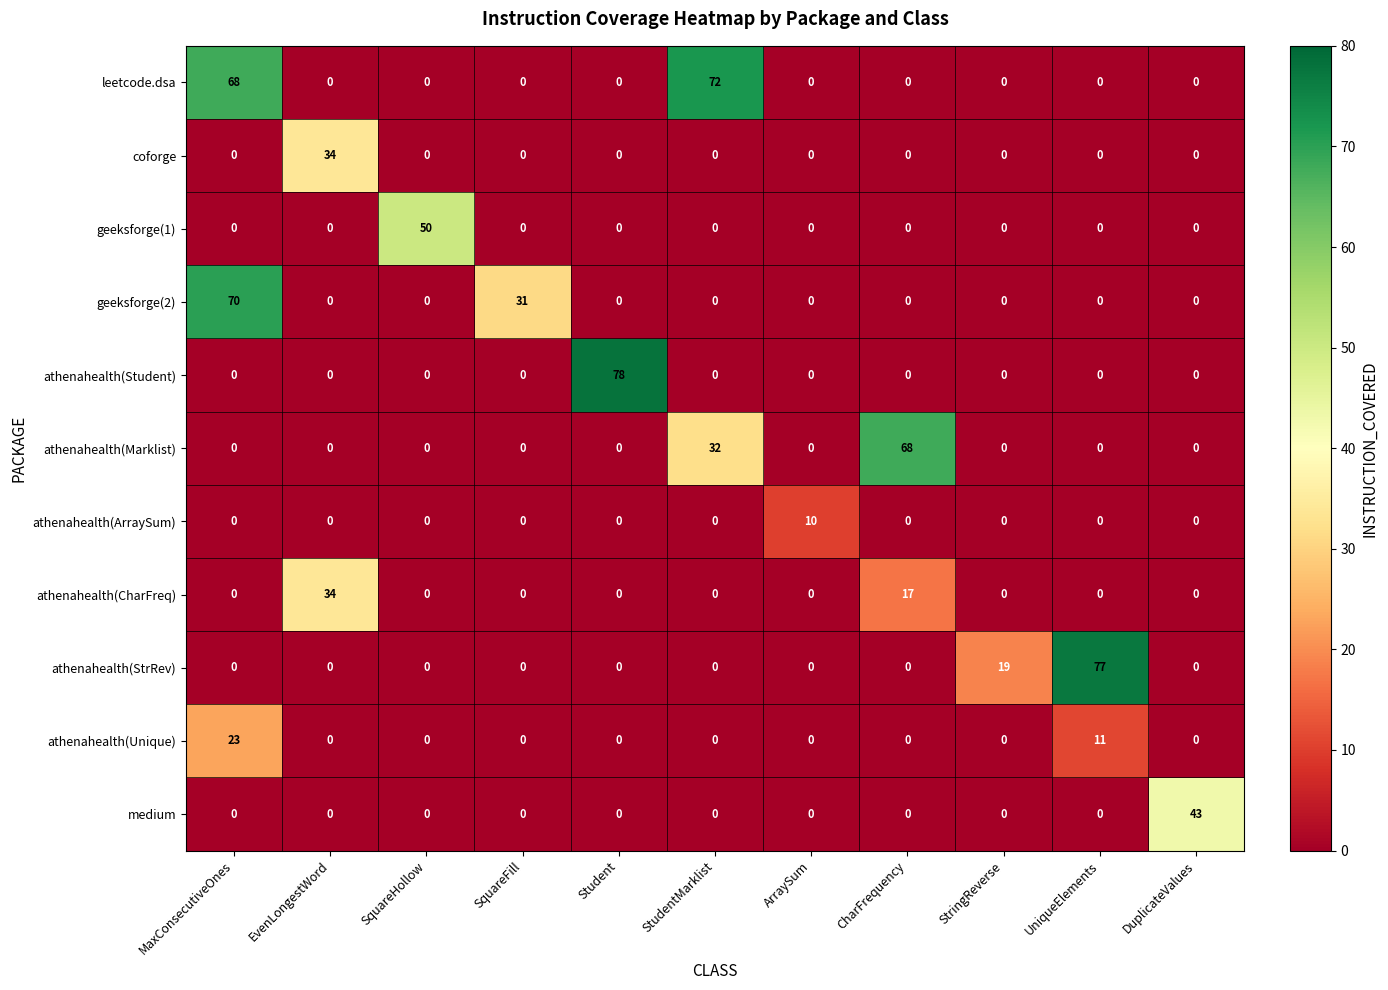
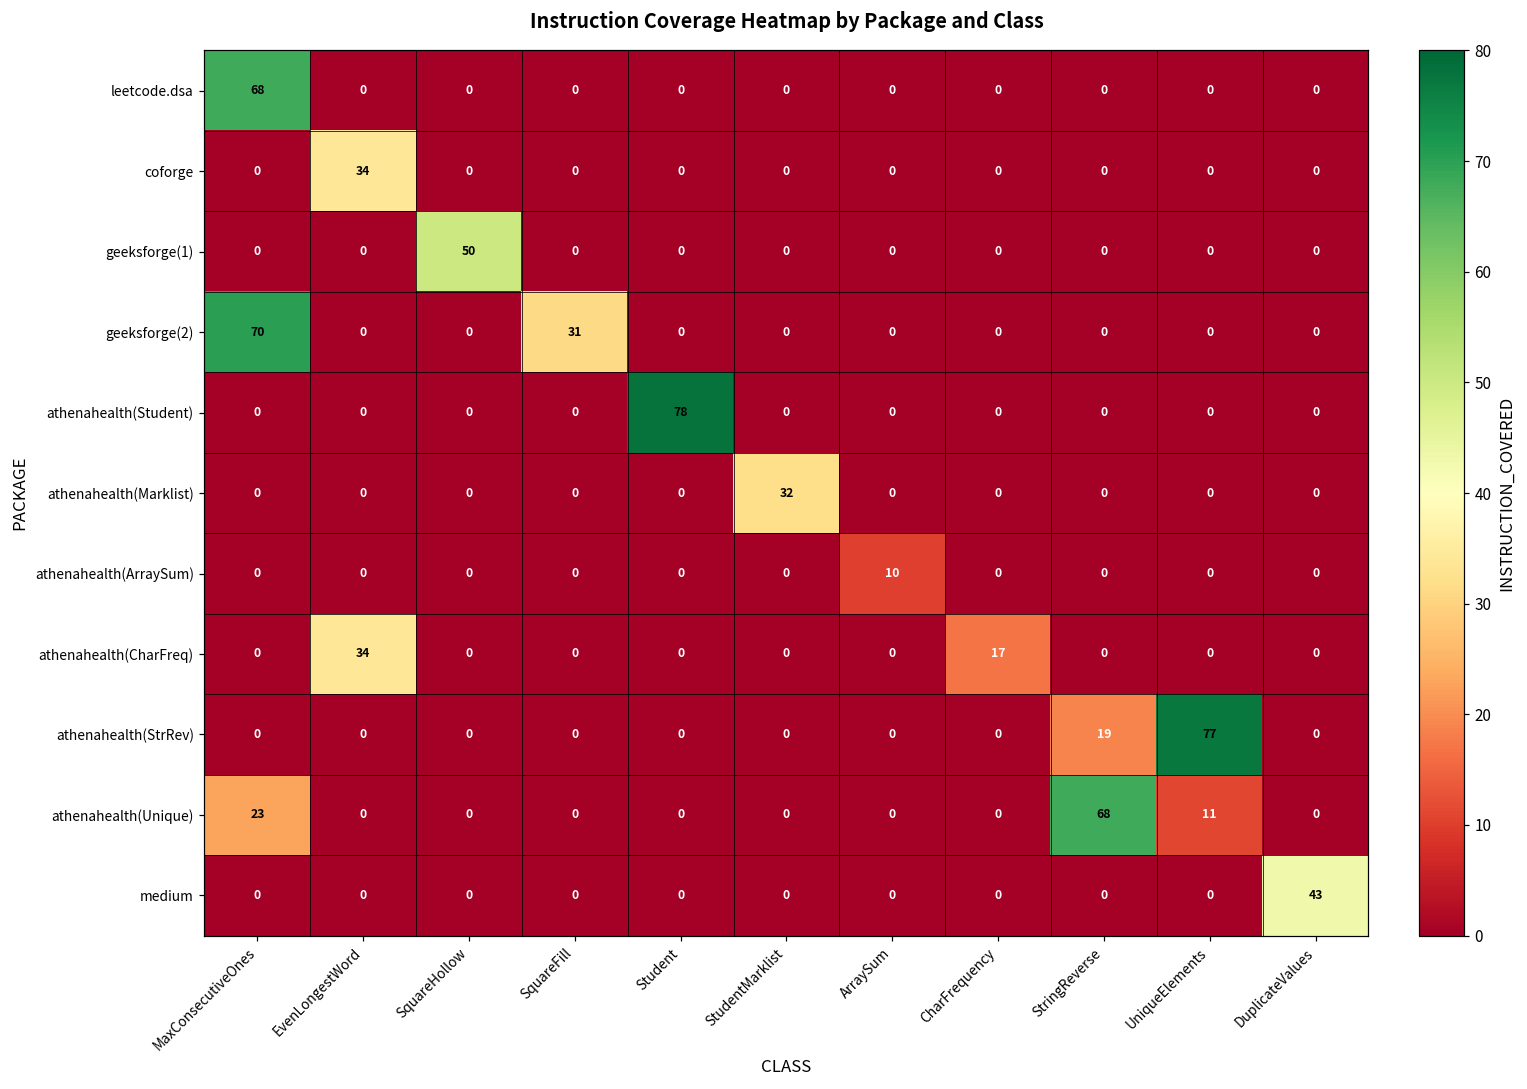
leetcode.dsa, StudentMarklist: 72 -> 0
athenahealth(Marklist), CharFrequency: 68 -> 0
athenahealth(Unique), StringReverse: 0 -> 68
